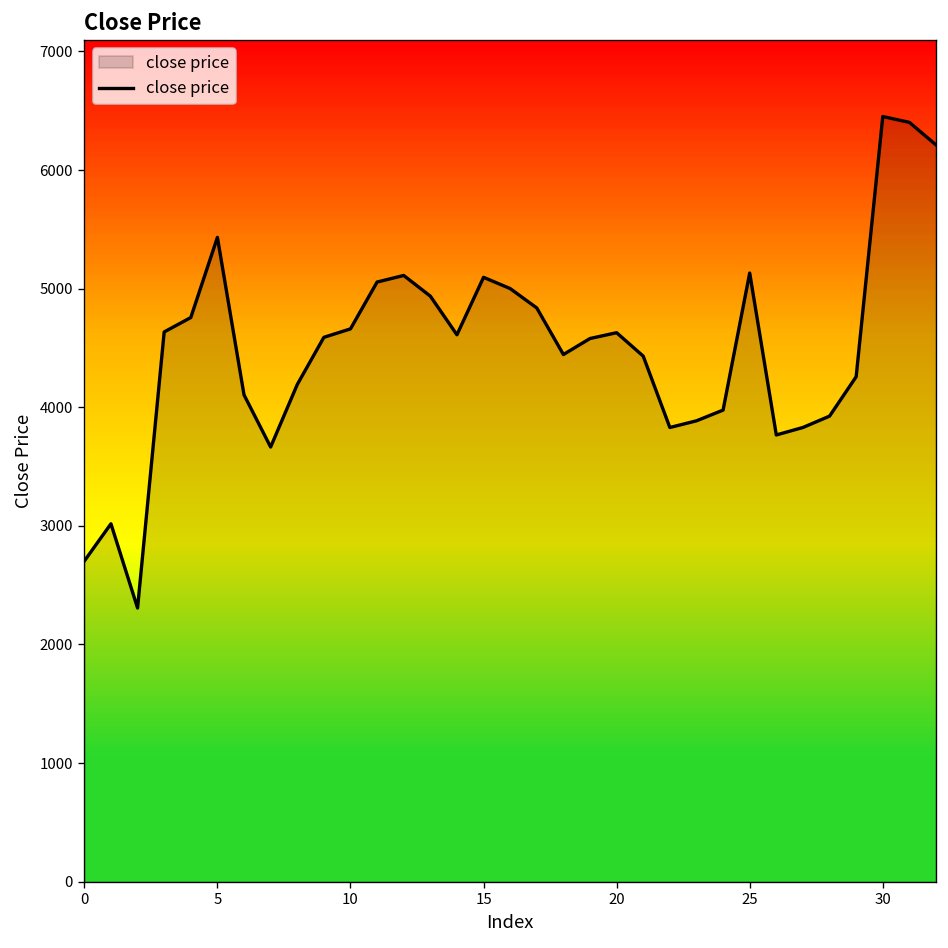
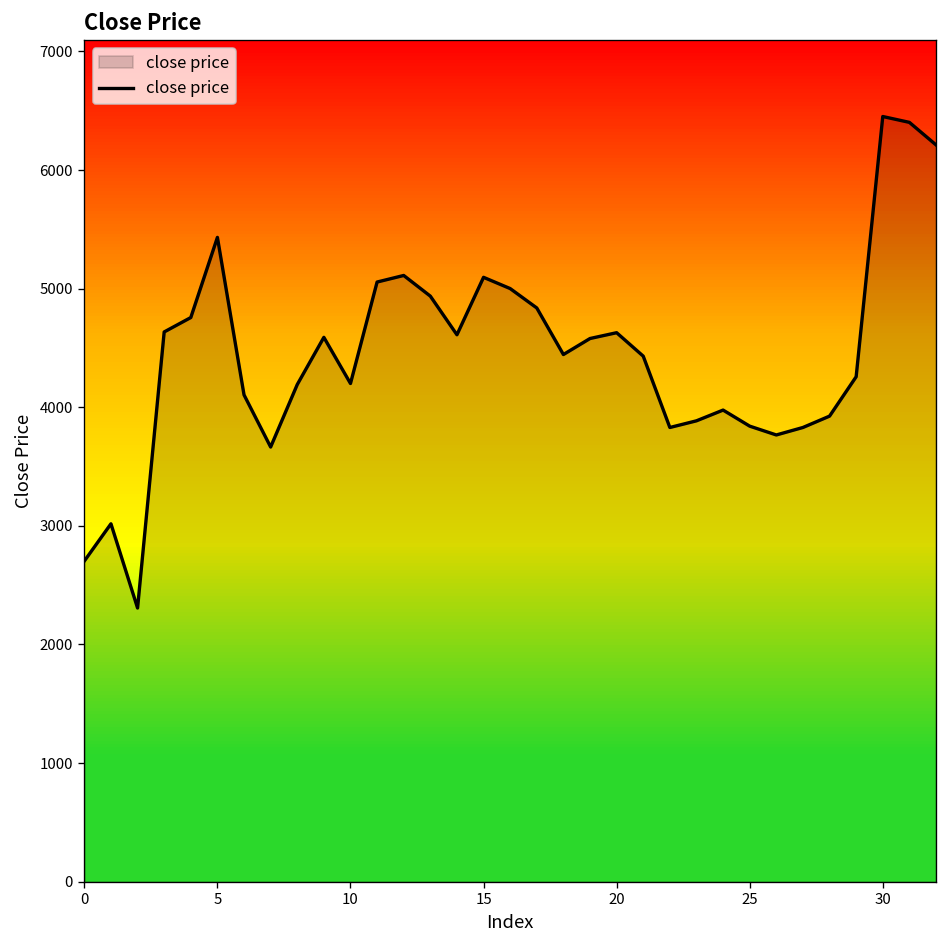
10: 4700 -> 4200
25: 5100 -> 3800
